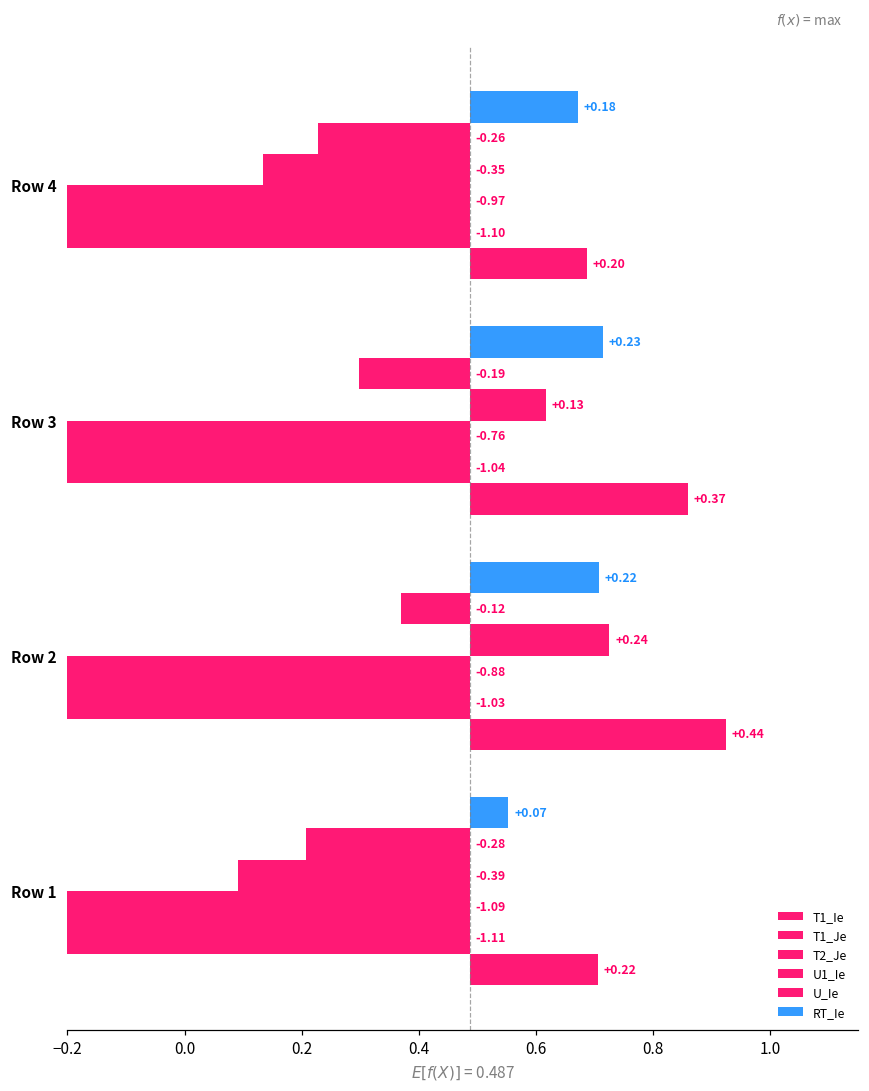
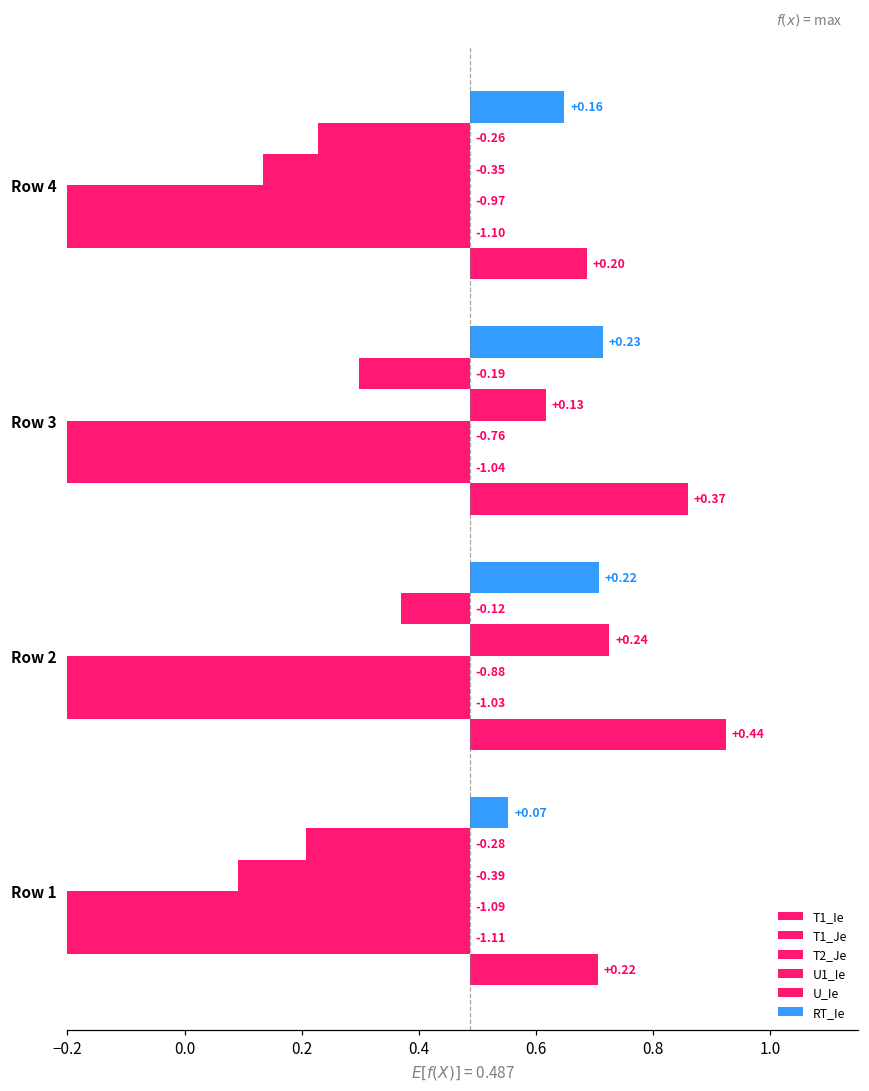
RT_Ie, Row 4: +0.18 -> +0.16
